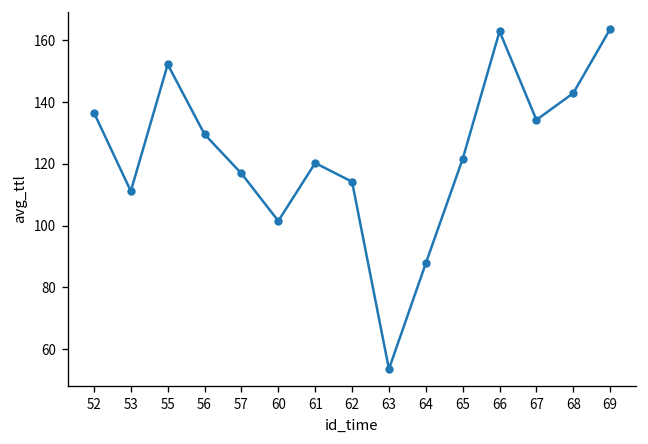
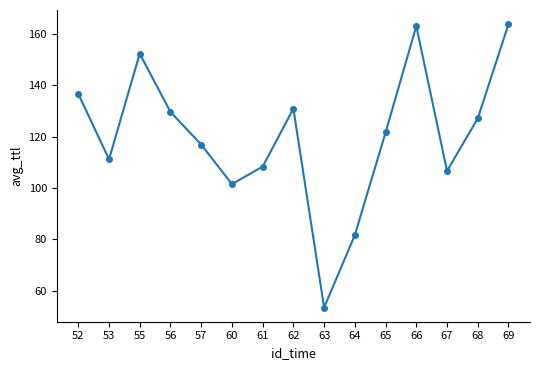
61: 120 -> 108
62: 114 -> 131
64: 88 -> 82
67: 134 -> 107
68: 143 -> 127
